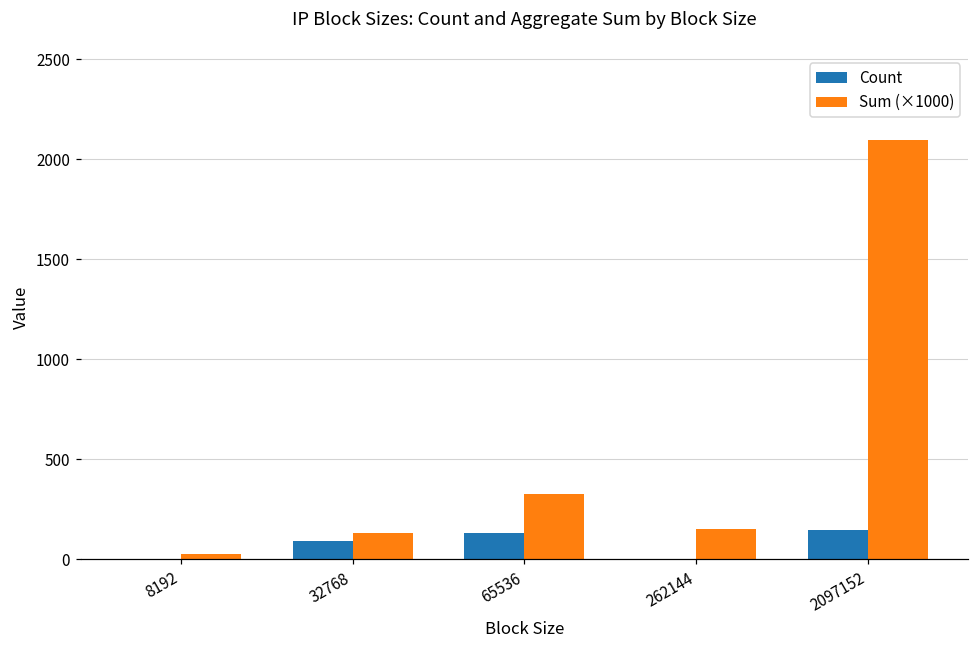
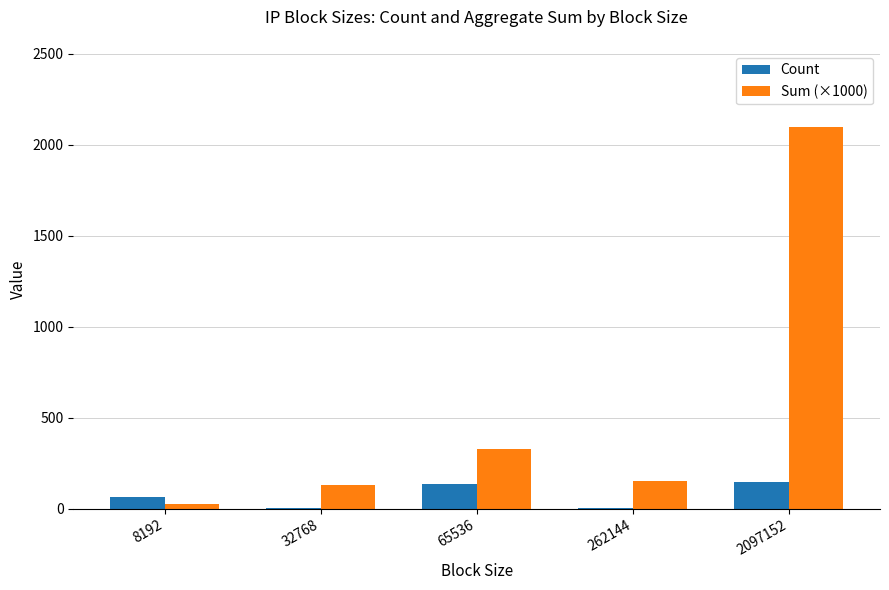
Count, 8192: 0 -> 60
Count, 32768: 90 -> 0
